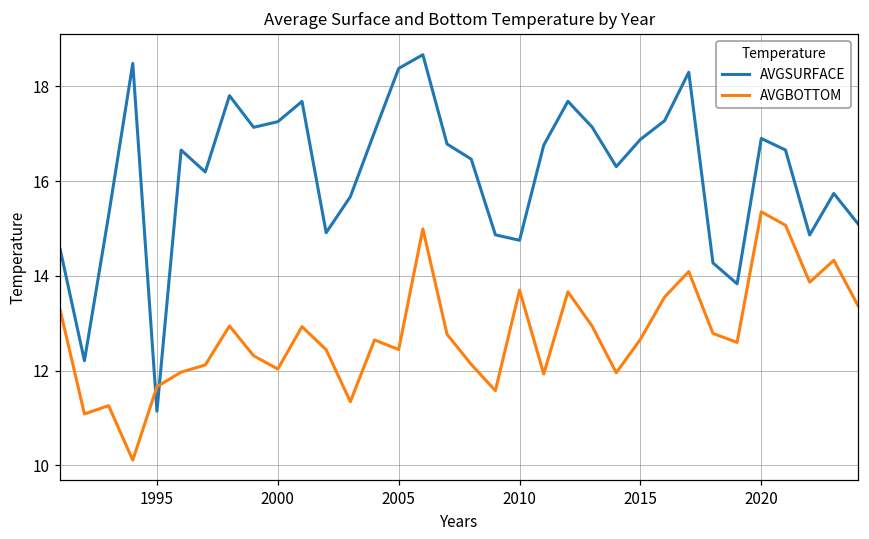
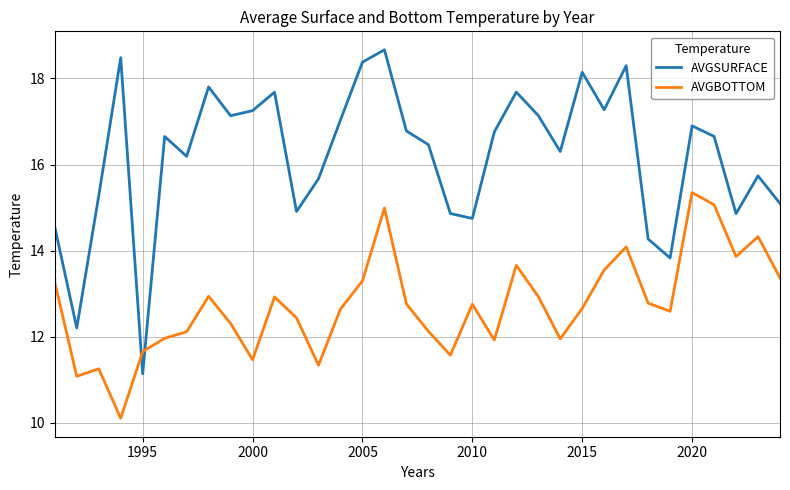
AVGBOTTOM, 2000: 12.0 -> 11.5
AVGBOTTOM, 2005: 12.4 -> 13.3
AVGBOTTOM, 2010: 13.7 -> 12.8
AVGSURFACE, 2015: 16.9 -> 18.1
